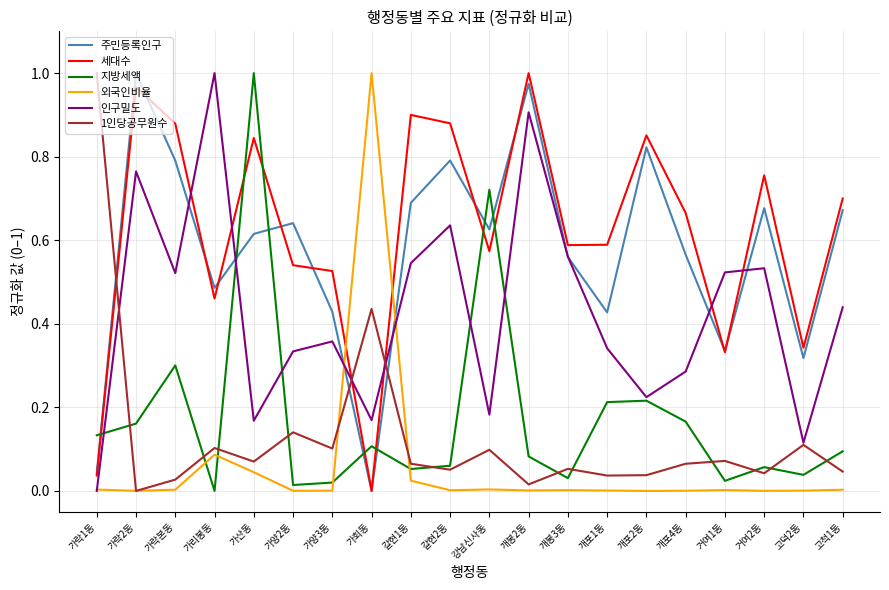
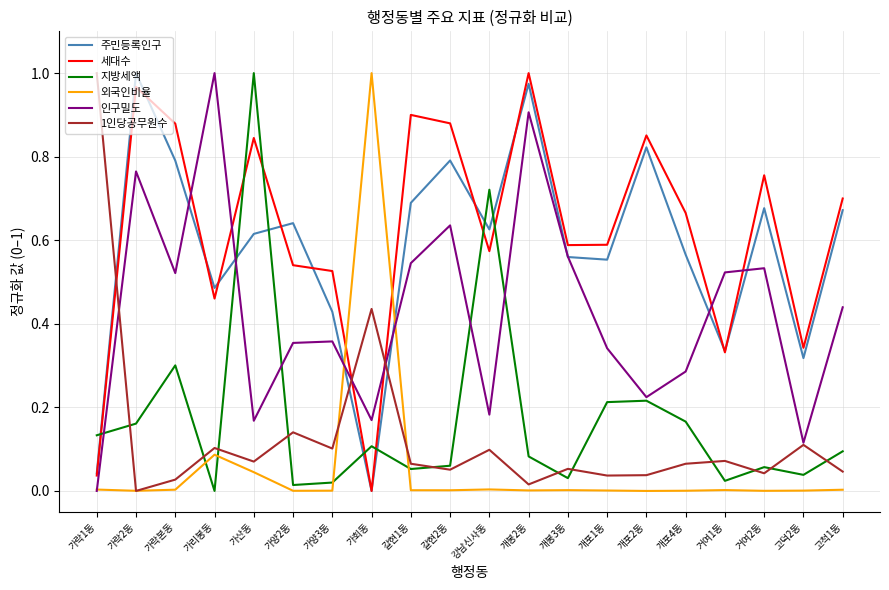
인구밀도, 가양2동: 0.33 -> 0.35
외국인비율, 갈현1동: 0.02 -> 0.00
주민등록인구, 개포1동: 0.43 -> 0.55
